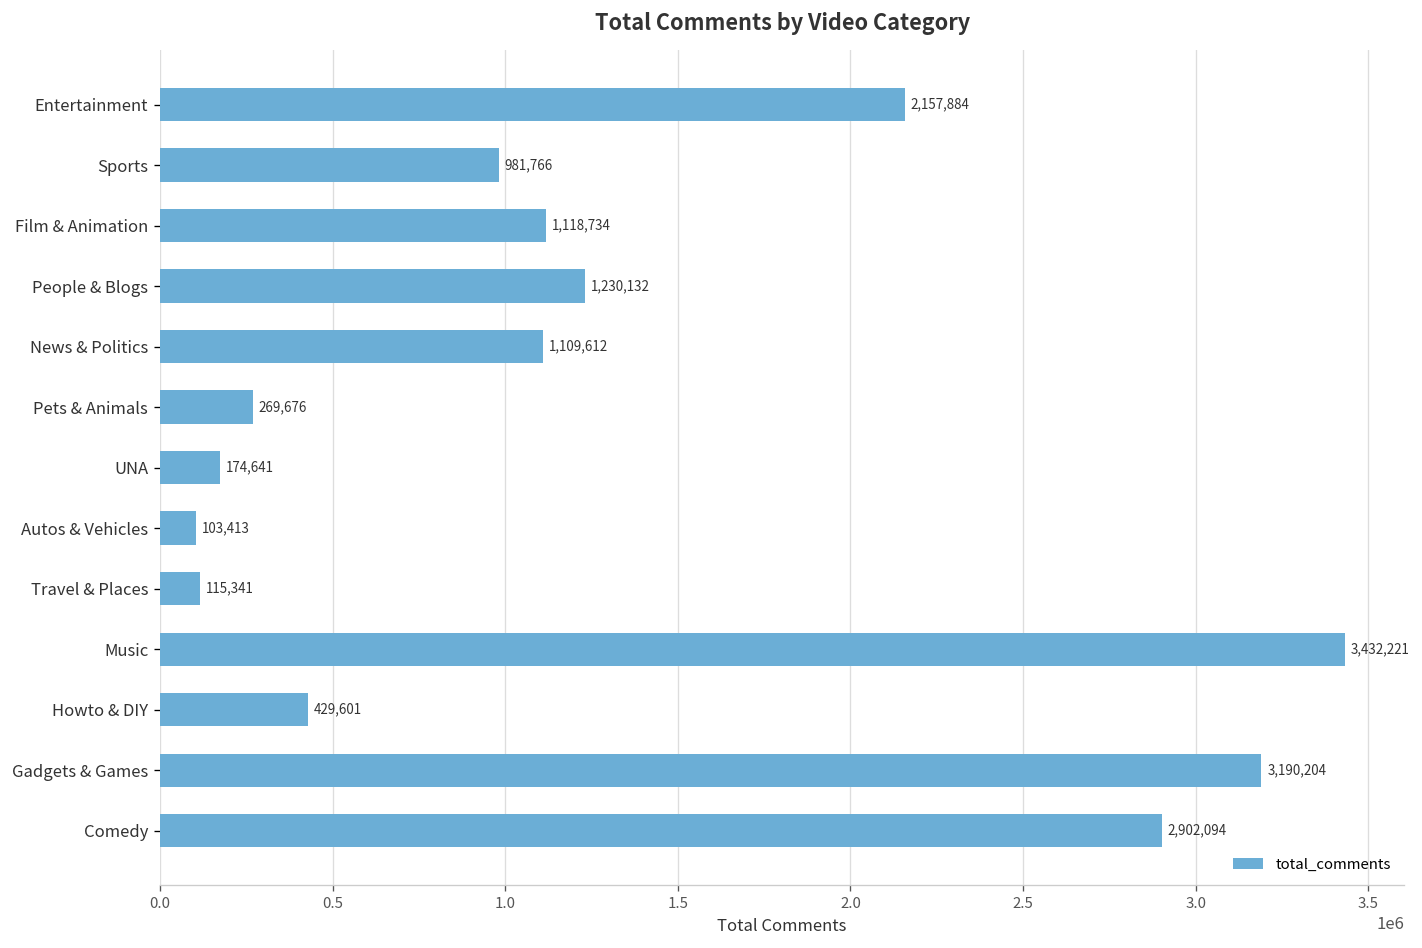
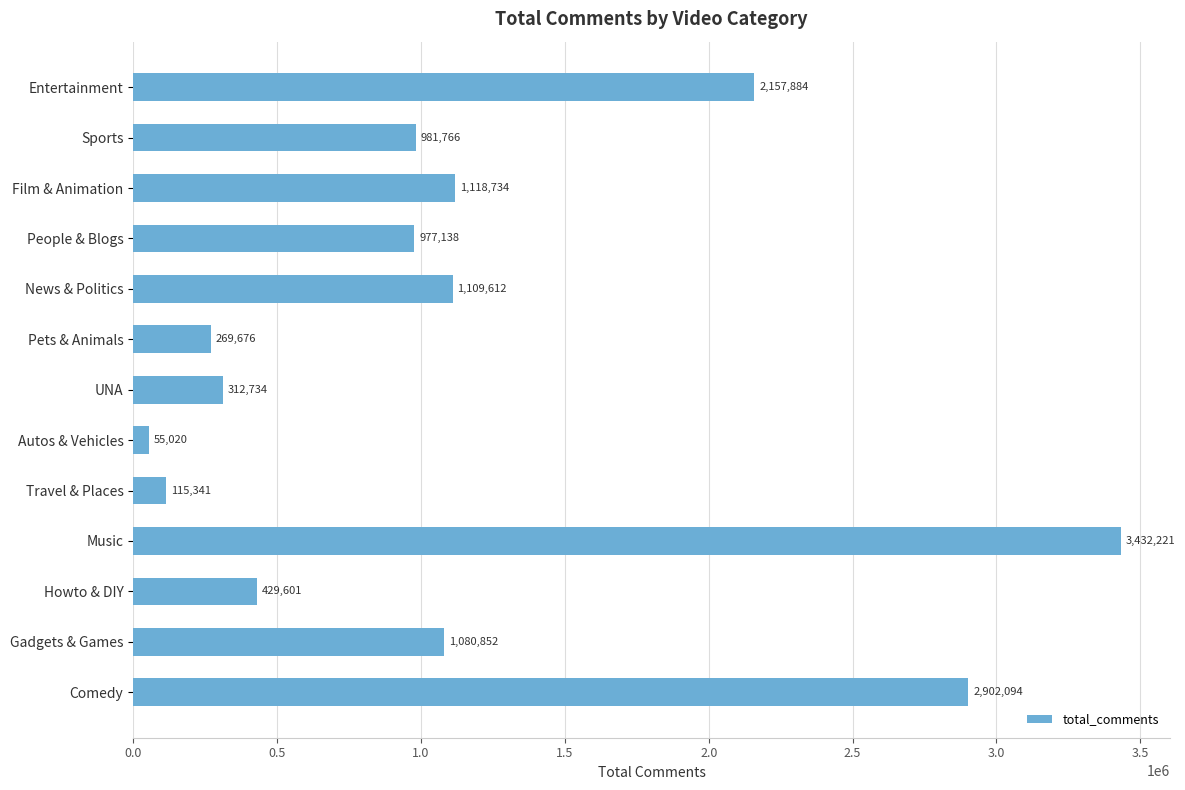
People & Blogs: 1,230,132 -> 977,138
UNA: 174,641 -> 312,734
Autos & Vehicles: 103,413 -> 55,020
Gadgets & Games: 3,190,204 -> 1,080,852
